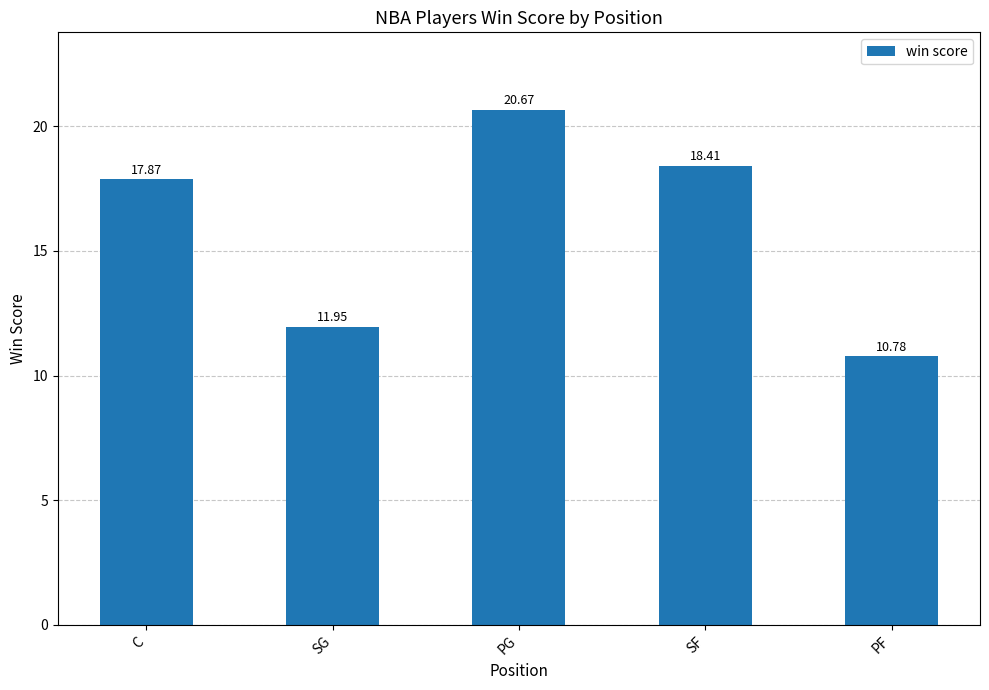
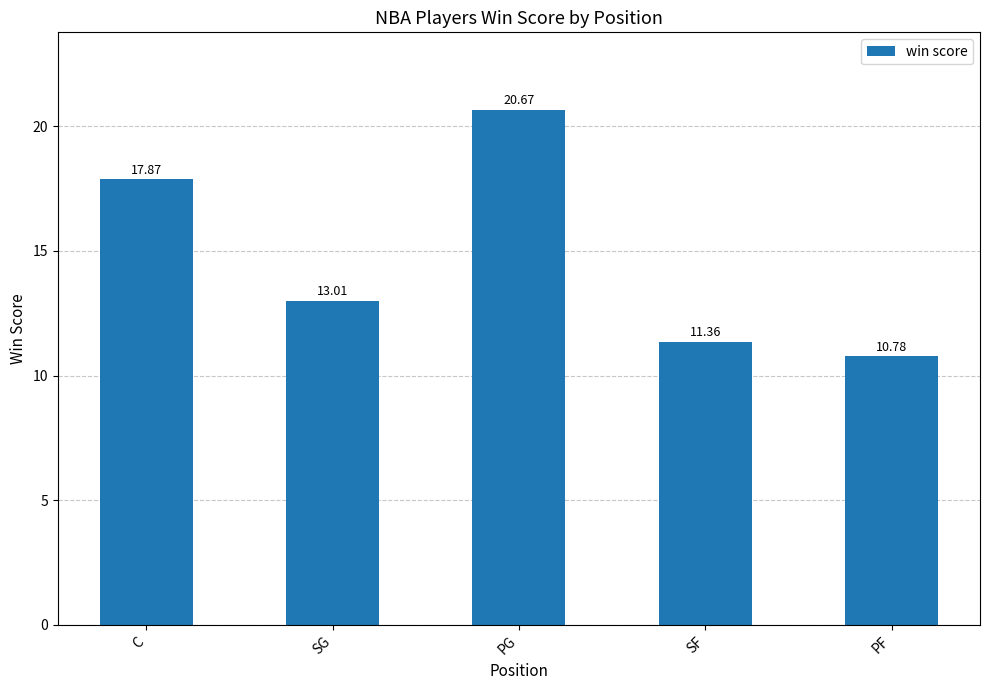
SG: 11.95 -> 13.01
SF: 18.41 -> 11.36
